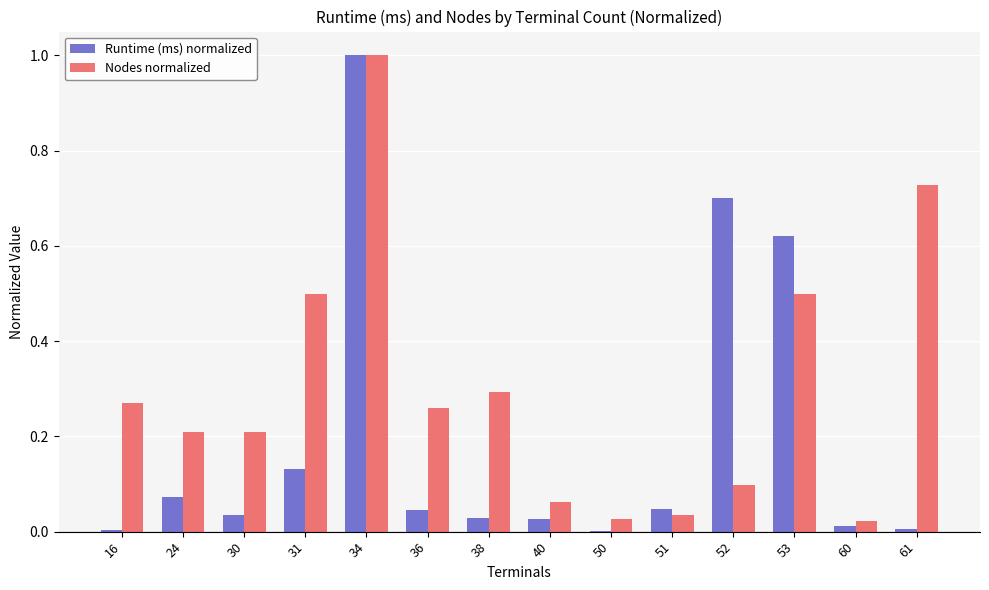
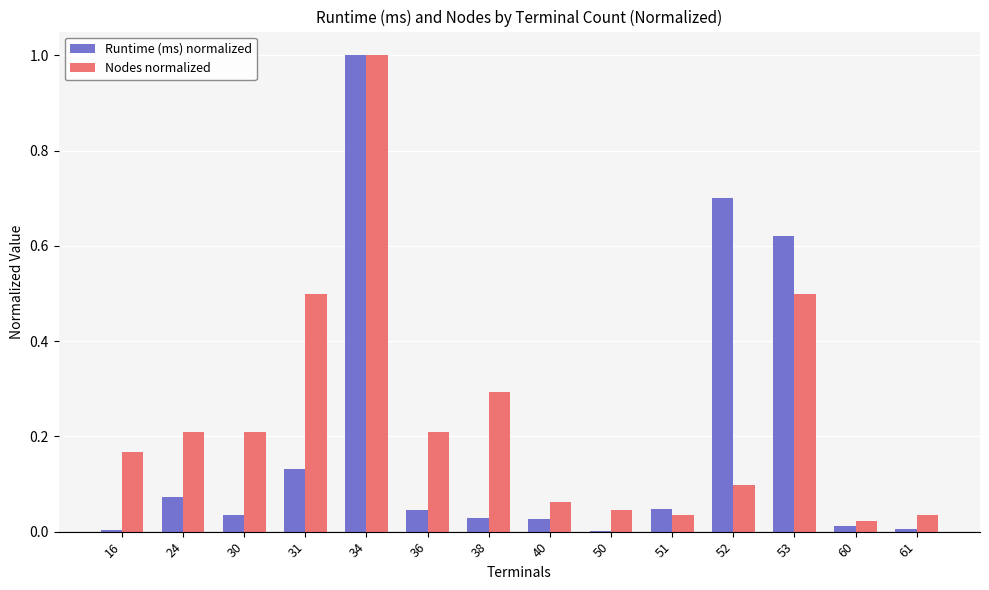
Nodes normalized, 16: 0.27 -> 0.17
Nodes normalized, 36: 0.26 -> 0.21
Nodes normalized, 50: 0.03 -> 0.05
Nodes normalized, 61: 0.73 -> 0.03
